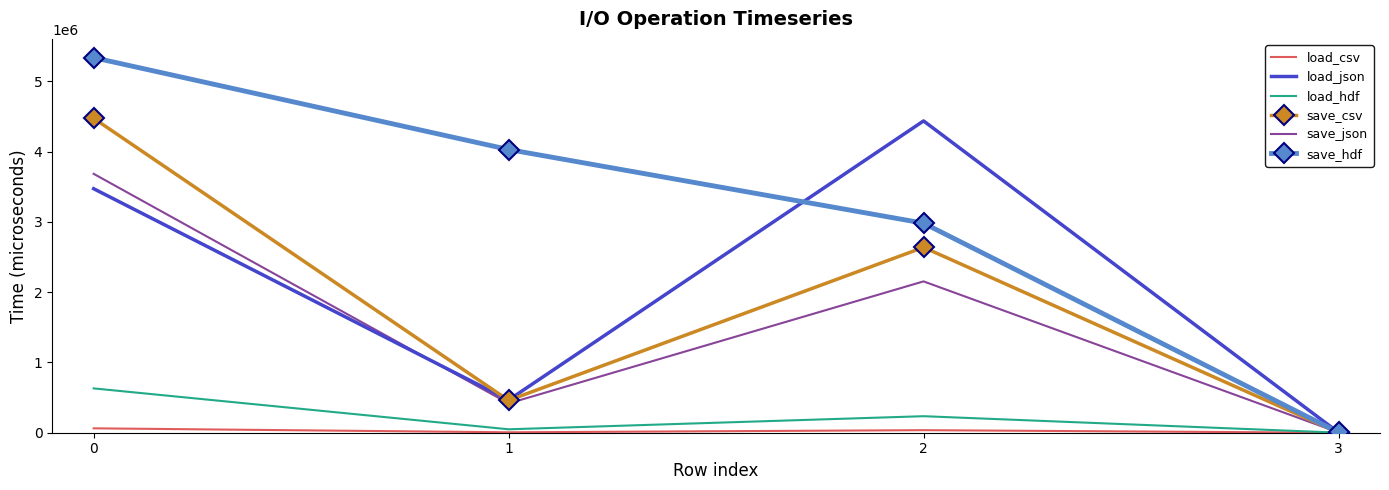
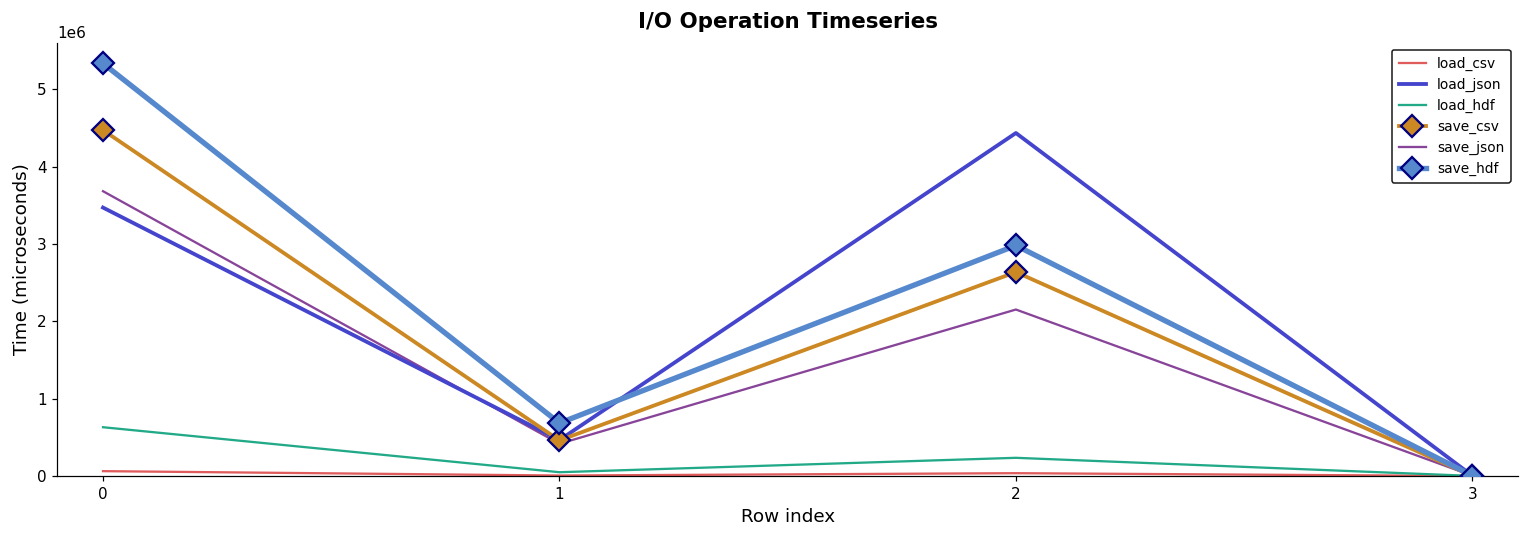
save_hdf, 1: 4000000 -> 700000
